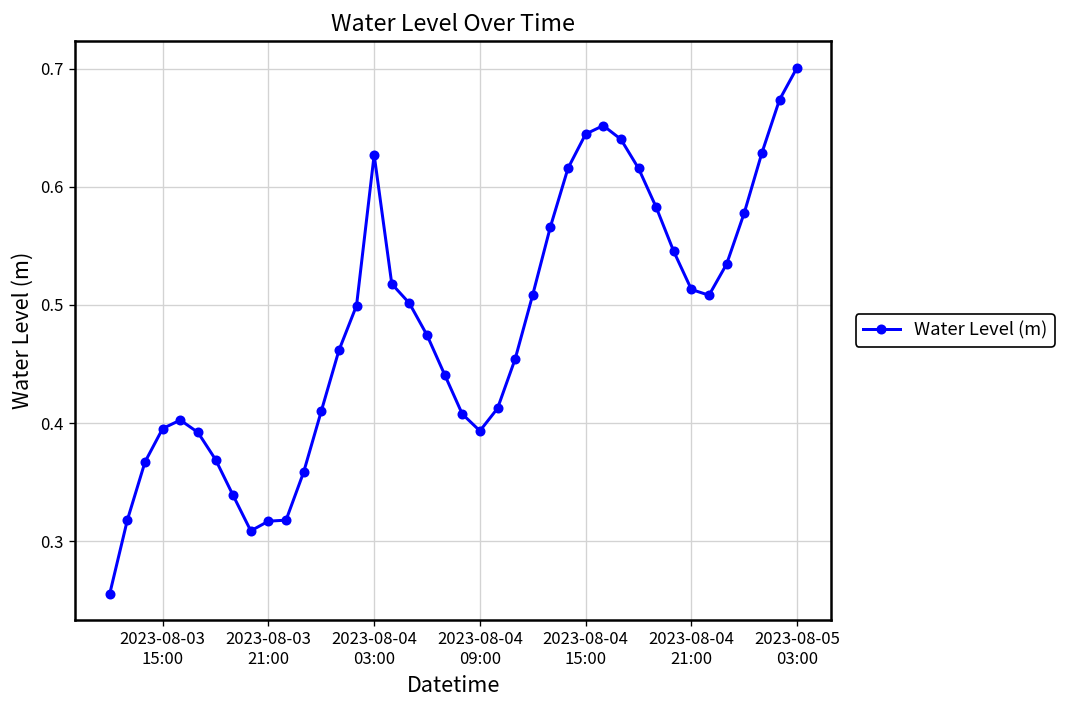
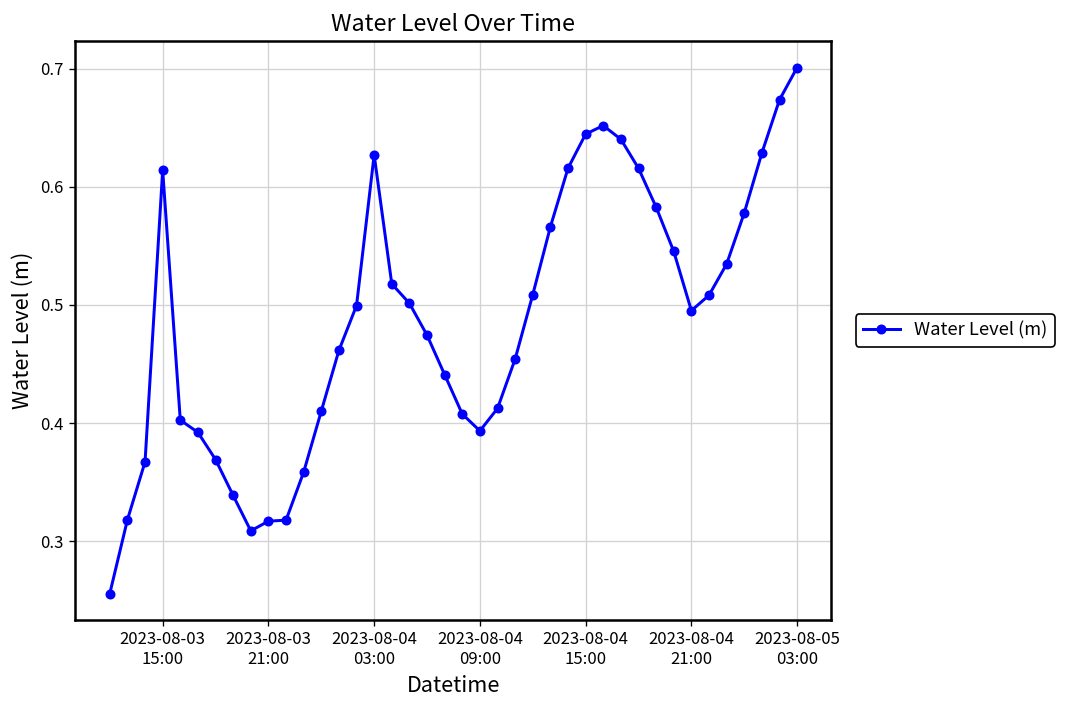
2023-08-03 15:00: 0.40 -> 0.61
2023-08-04 21:00: 0.51 -> 0.50
